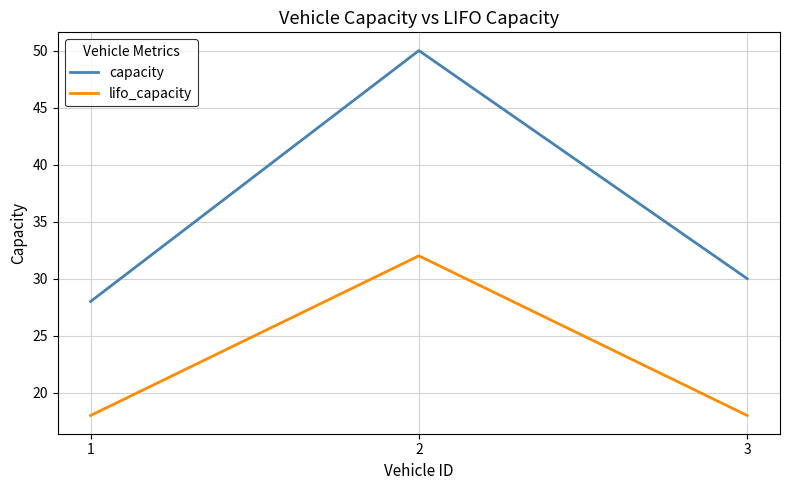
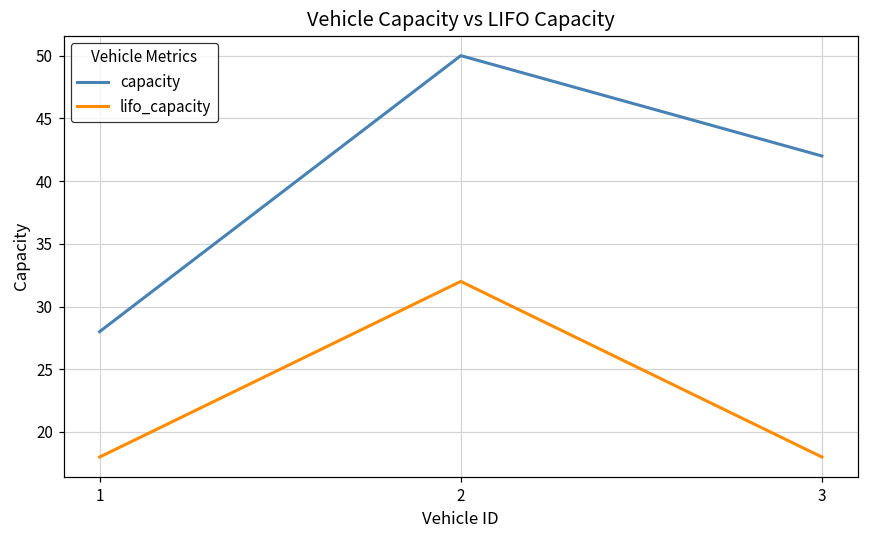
capacity, 3: 30 -> 42
